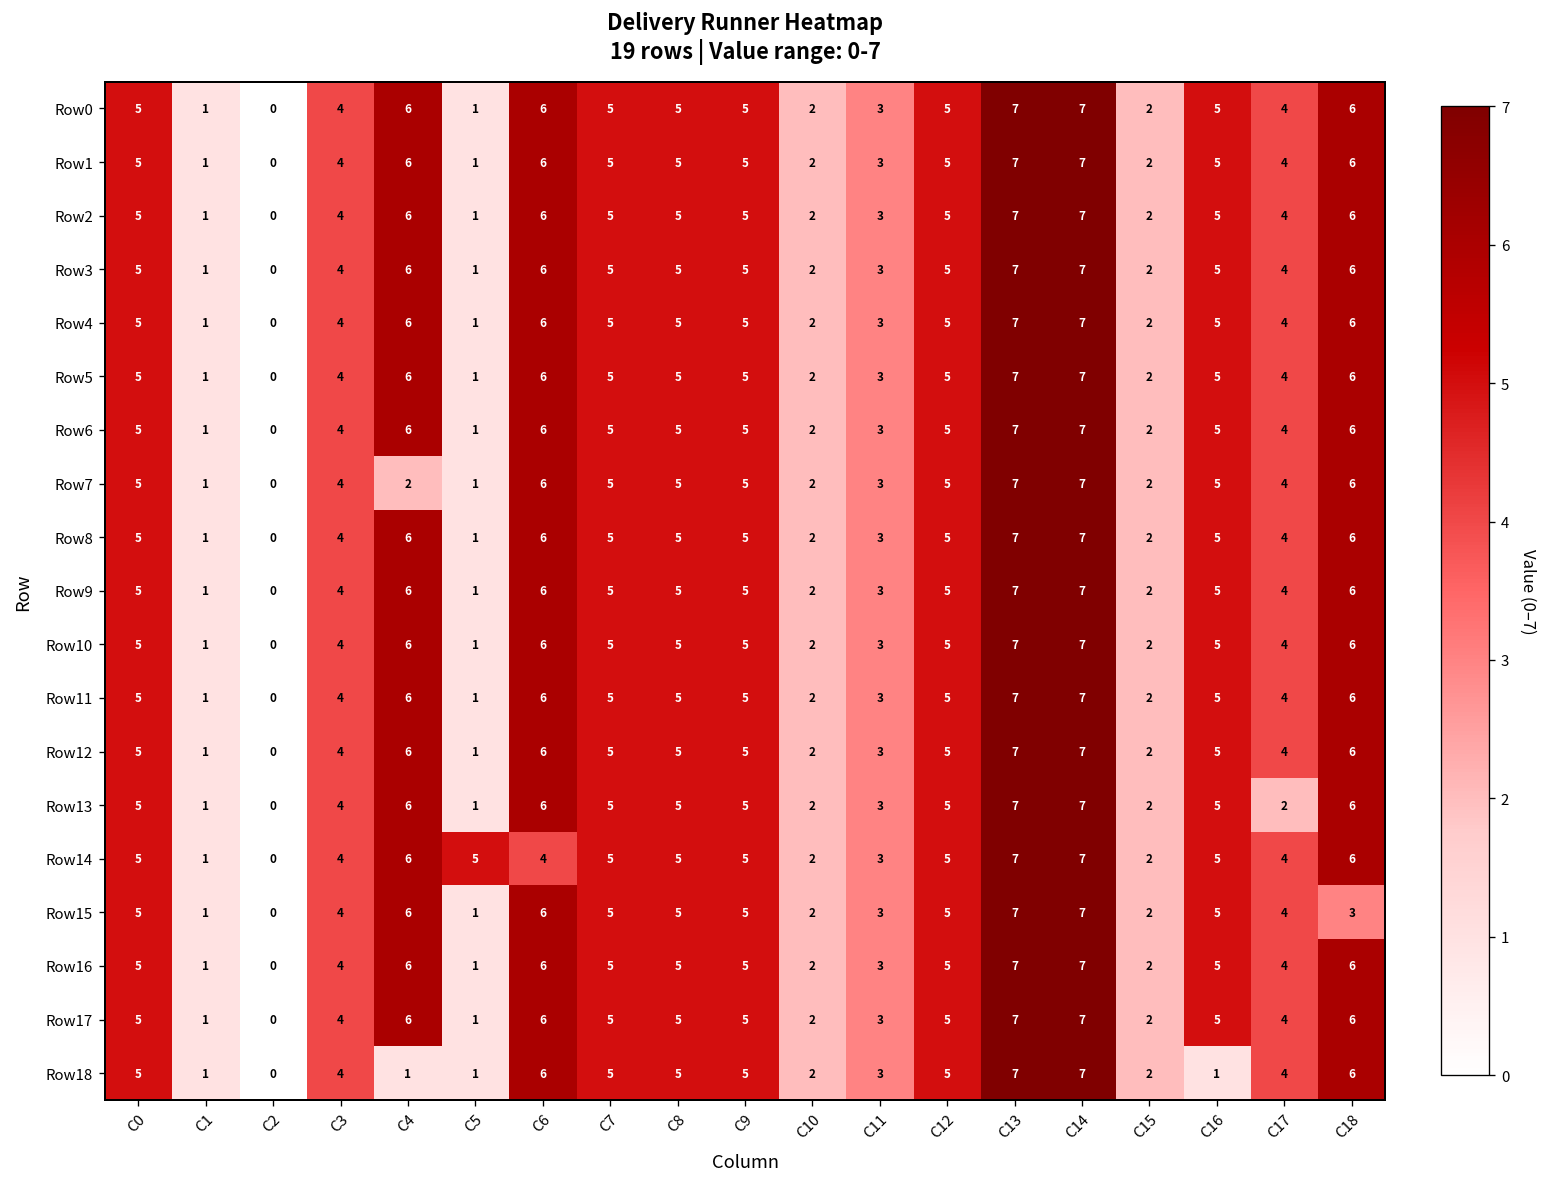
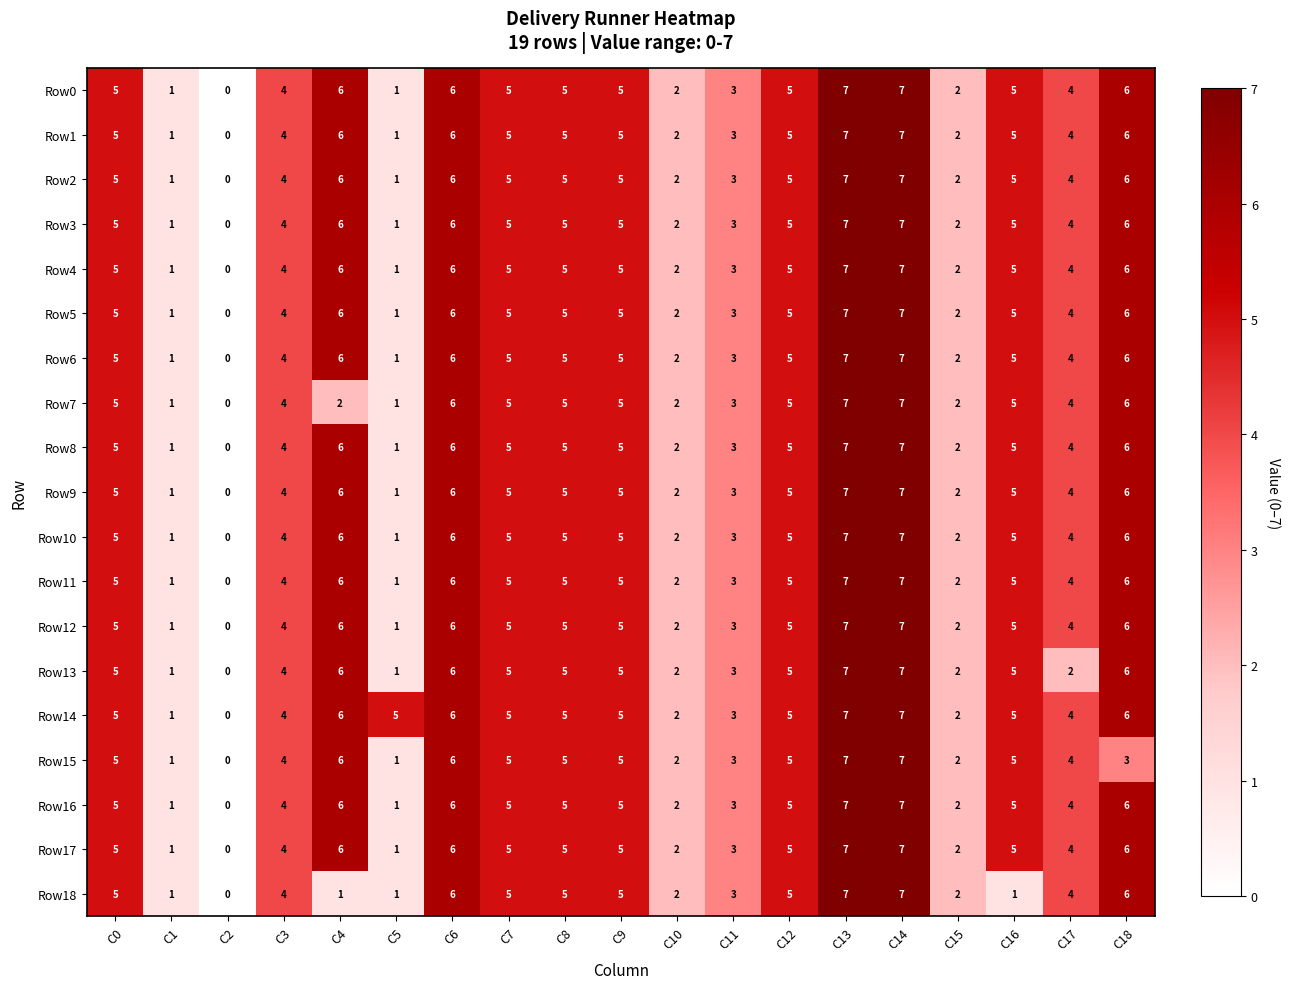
Row14, C6: 4 -> 6
